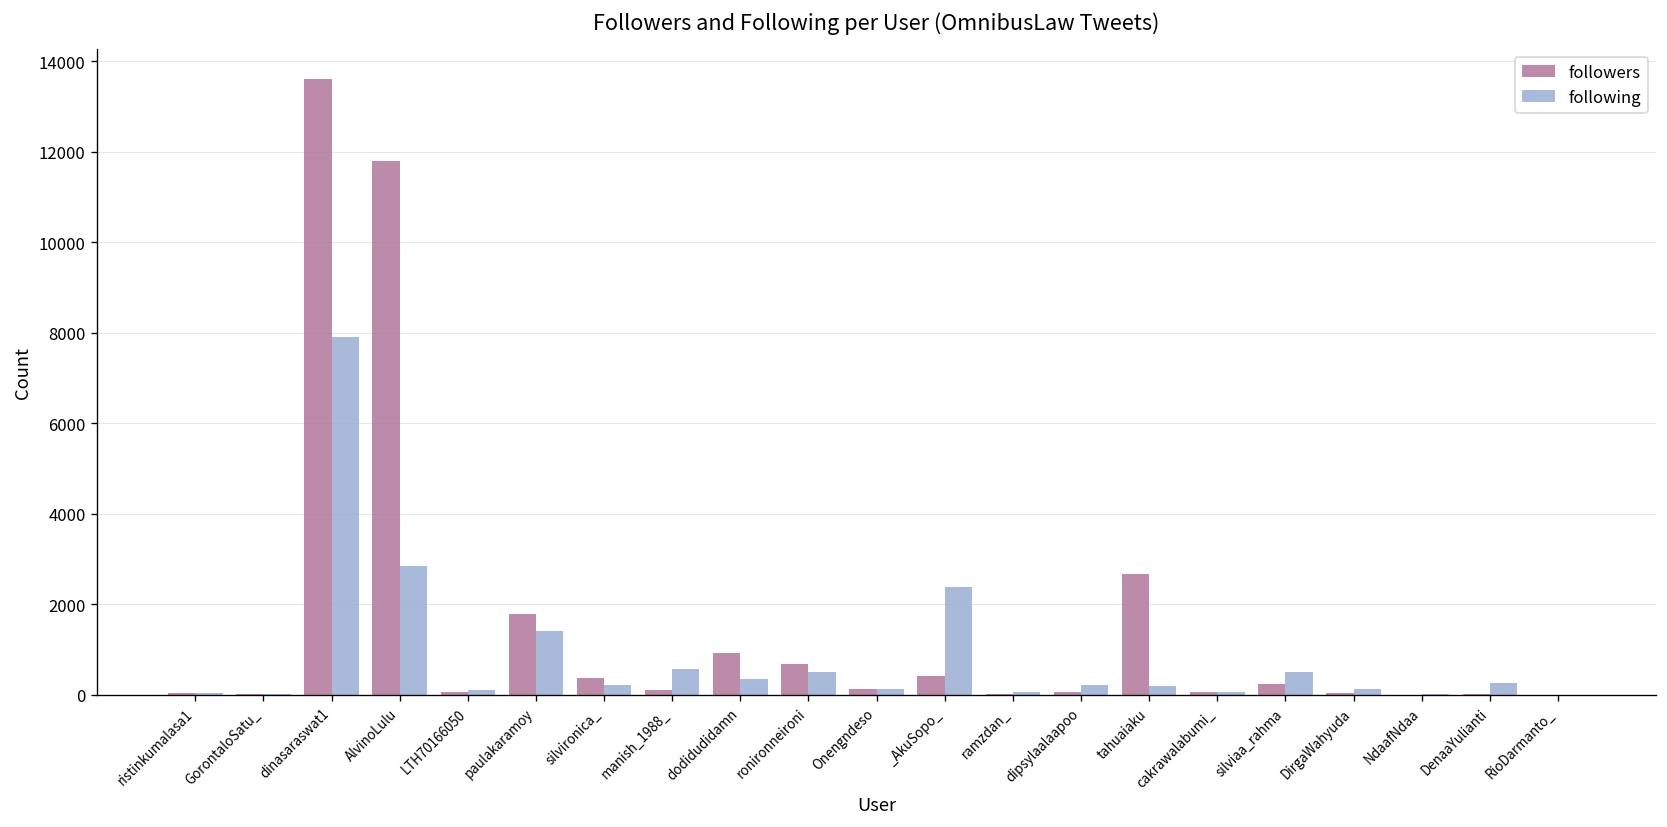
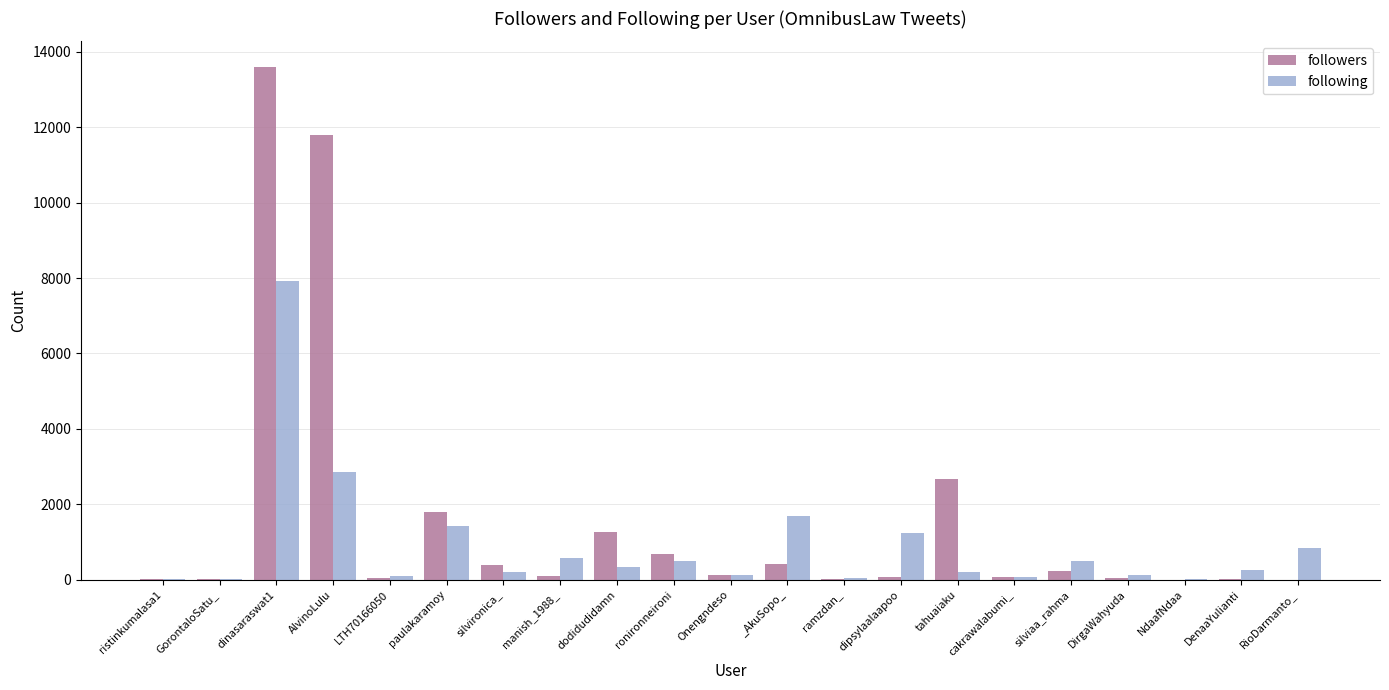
followers, dodidudidamn: 900 -> 1300
following, _AkuSopo_: 2400 -> 1700
following, dipsylaalaapoo: 200 -> 1200
following, RioDarmanto_: 0 -> 800
